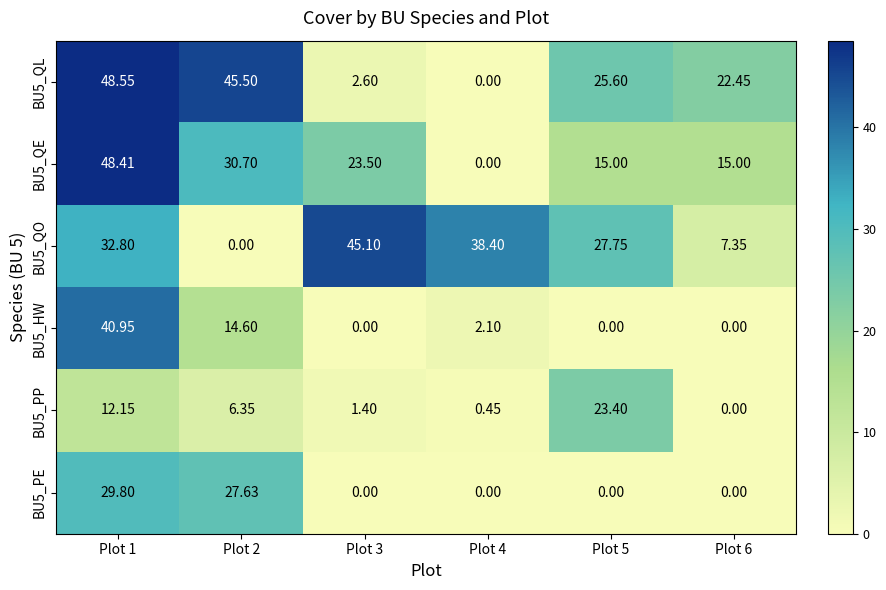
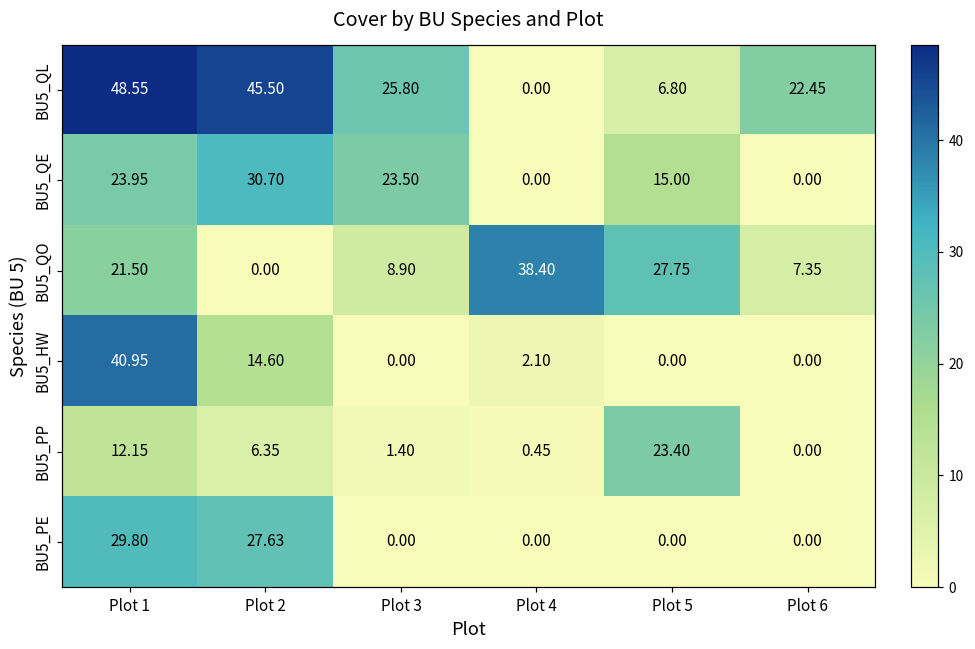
BU5_QL, Plot 3: 2.60 -> 25.80
BU5_QL, Plot 5: 25.60 -> 6.80
BU5_QE, Plot 1: 48.41 -> 23.95
BU5_QE, Plot 6: 15.00 -> 0.00
BU5_QO, Plot 1: 32.80 -> 21.50
BU5_QO, Plot 3: 45.10 -> 8.90
